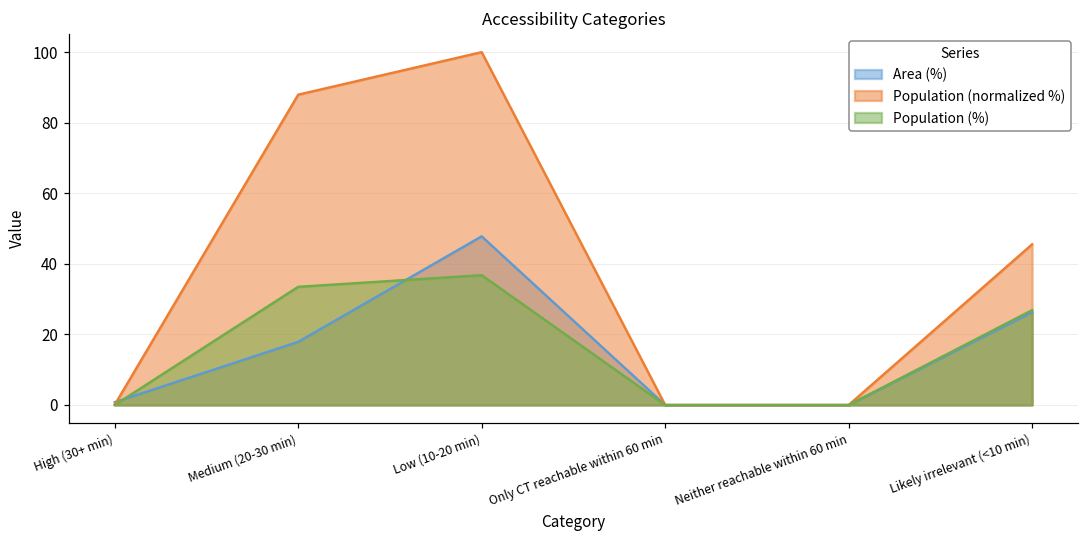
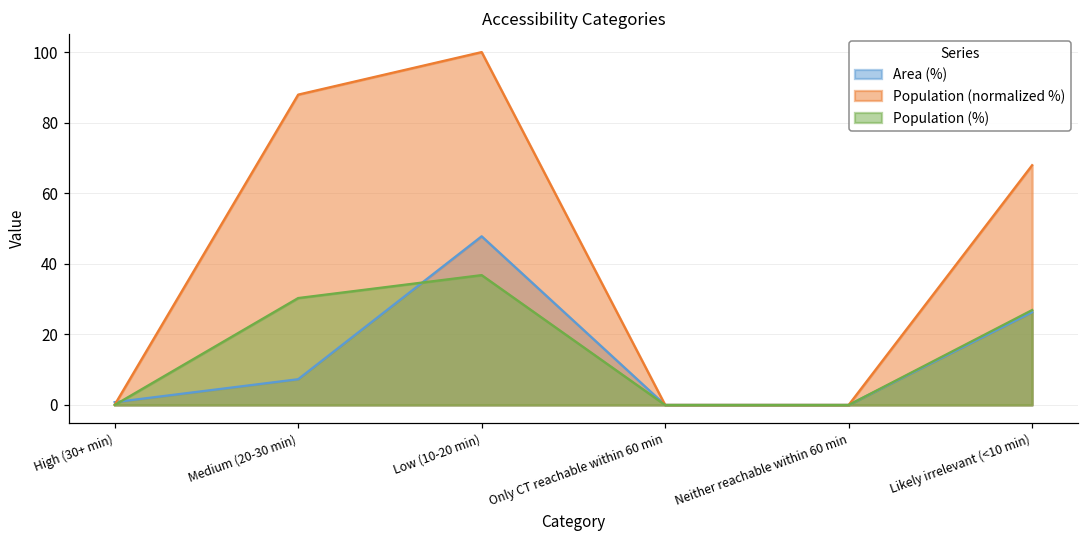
Area (%), Medium (20-30 min): 18 -> 7
Population (%), Medium (20-30 min): 34 -> 30
Population (normalized %), Likely irrelevant (<10 min): 46 -> 68
